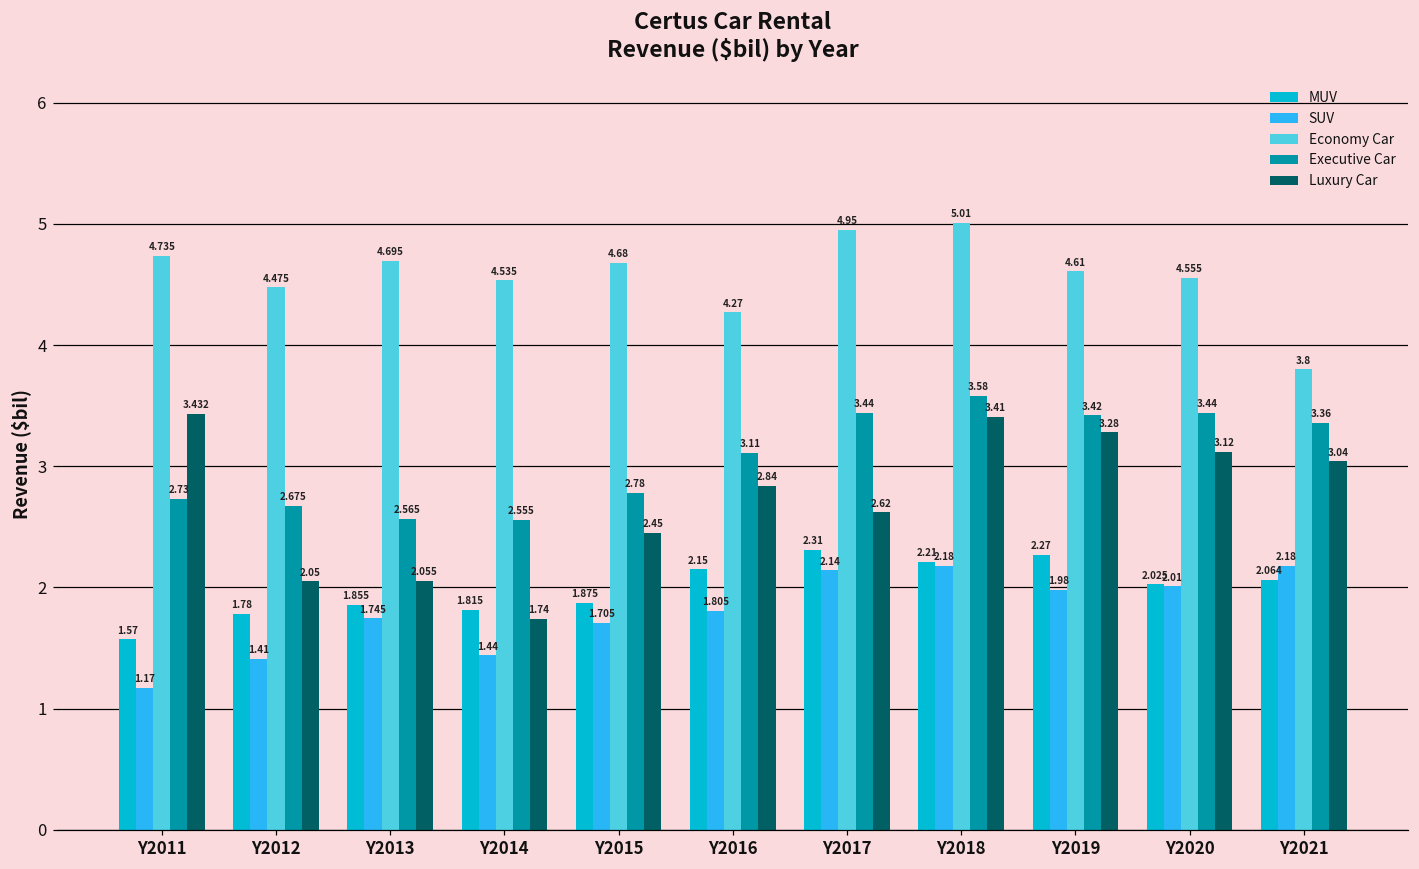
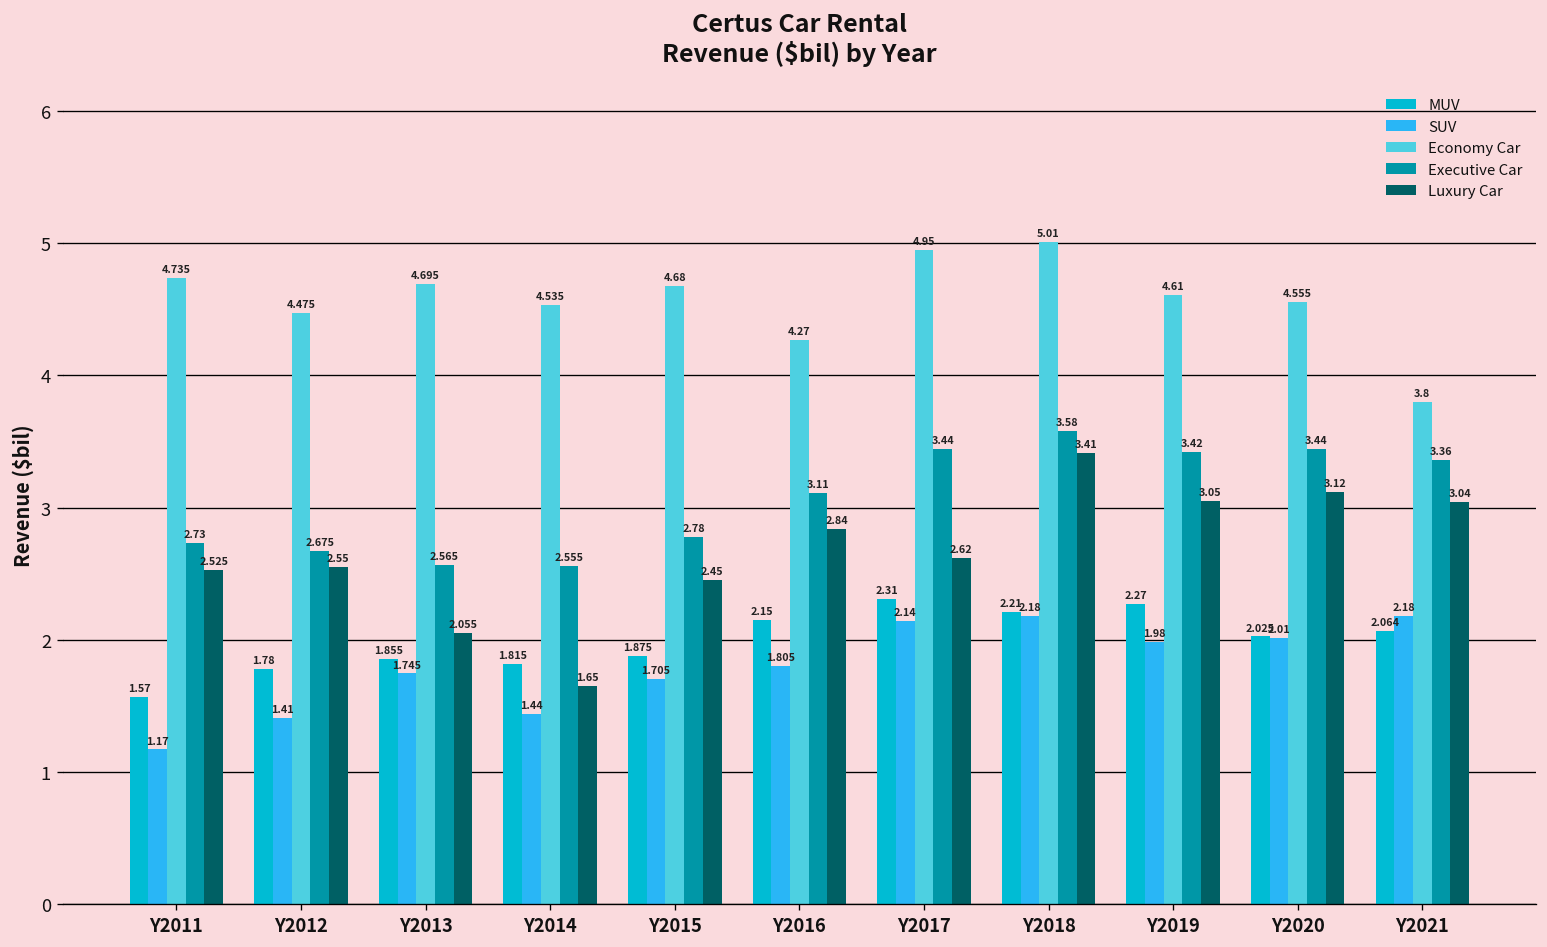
Luxury Car, Y2011: 3.432 -> 2.525
Luxury Car, Y2012: 2.05 -> 2.55
Luxury Car, Y2014: 1.74 -> 1.65
Luxury Car, Y2019: 3.28 -> 3.05
